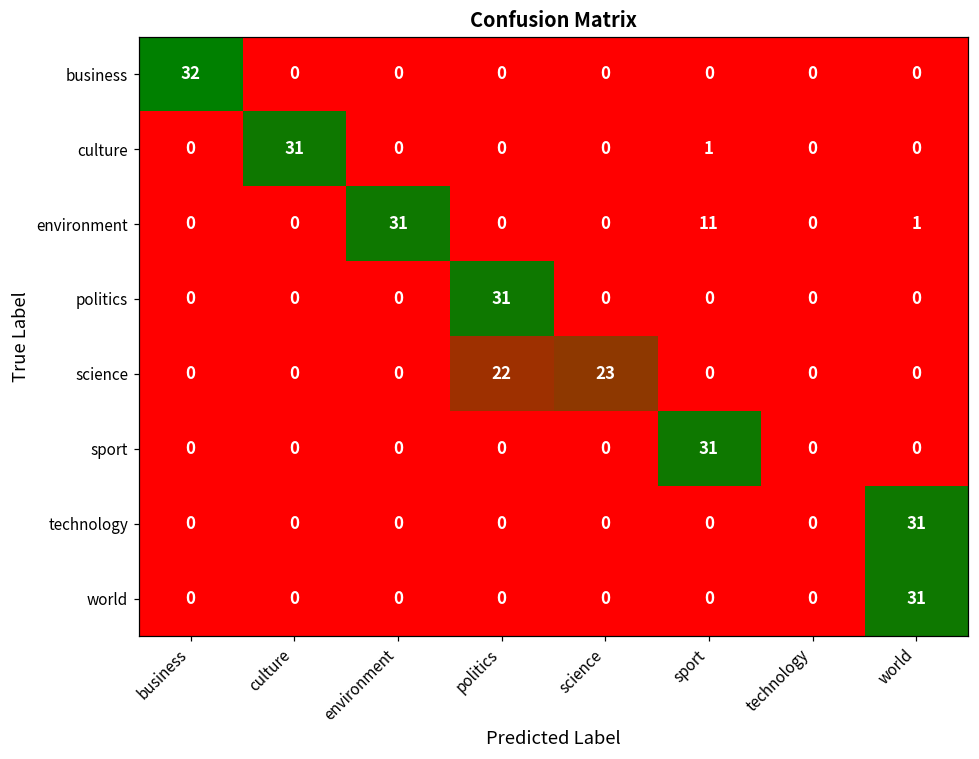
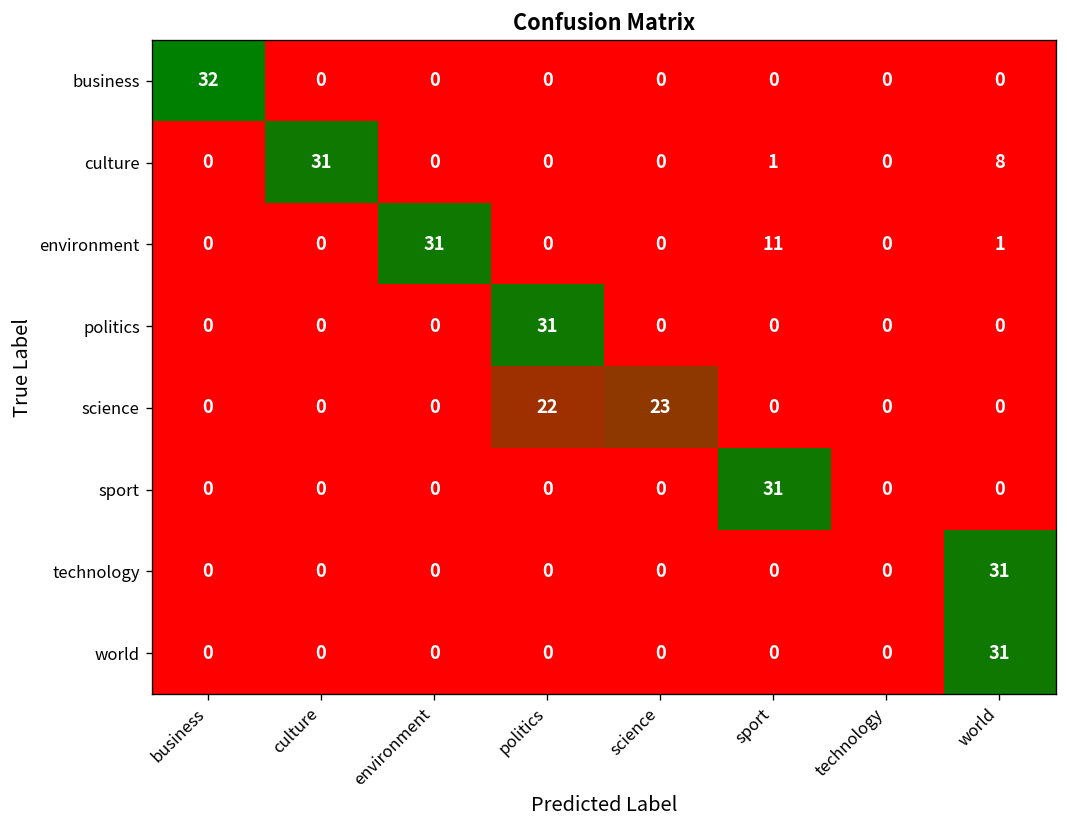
culture, world: 0 -> 8
